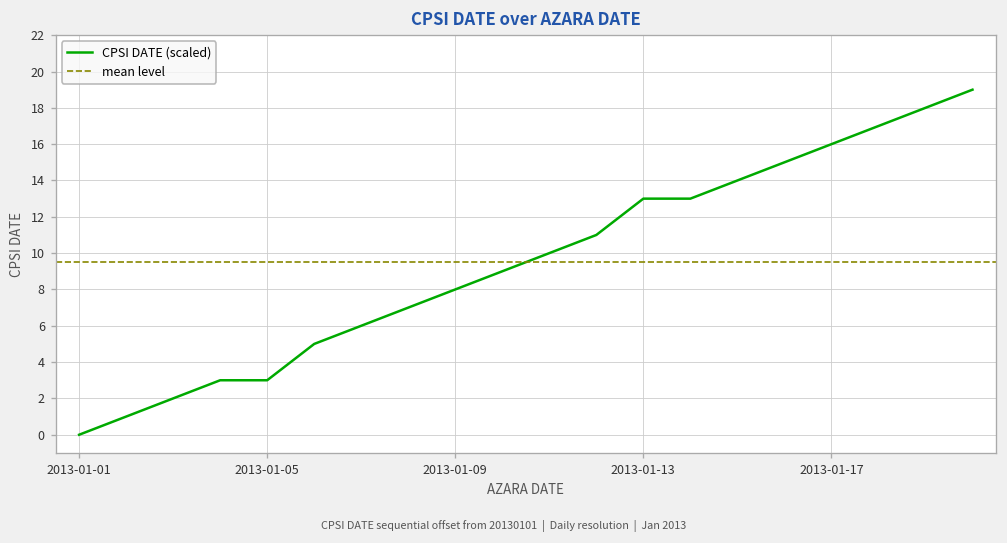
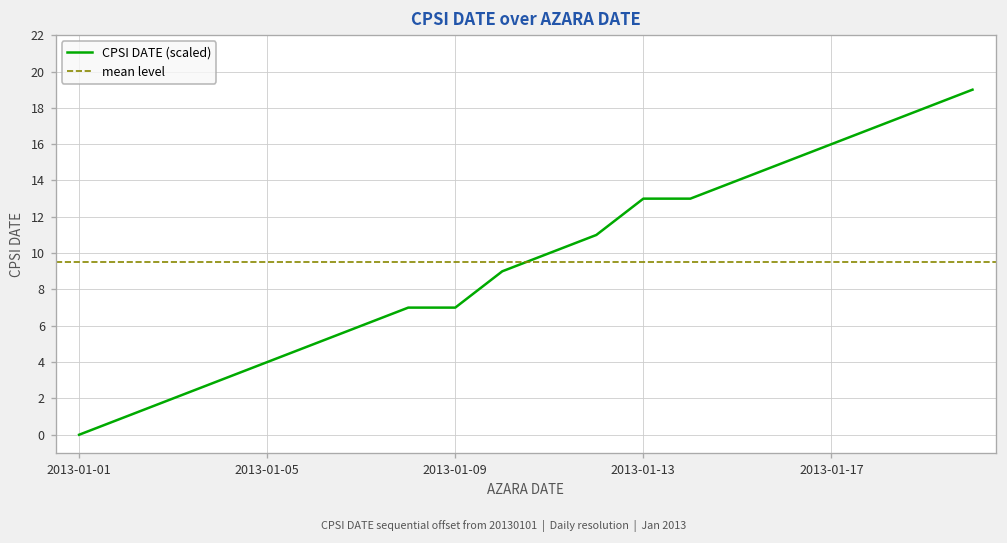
2013-01-05: 3.0 -> 4.0
2013-01-09: 8.0 -> 7.0
